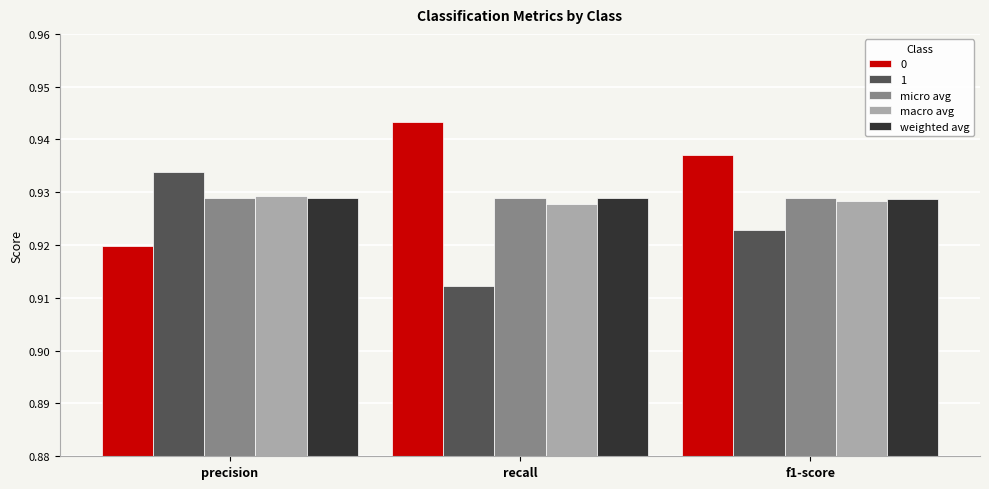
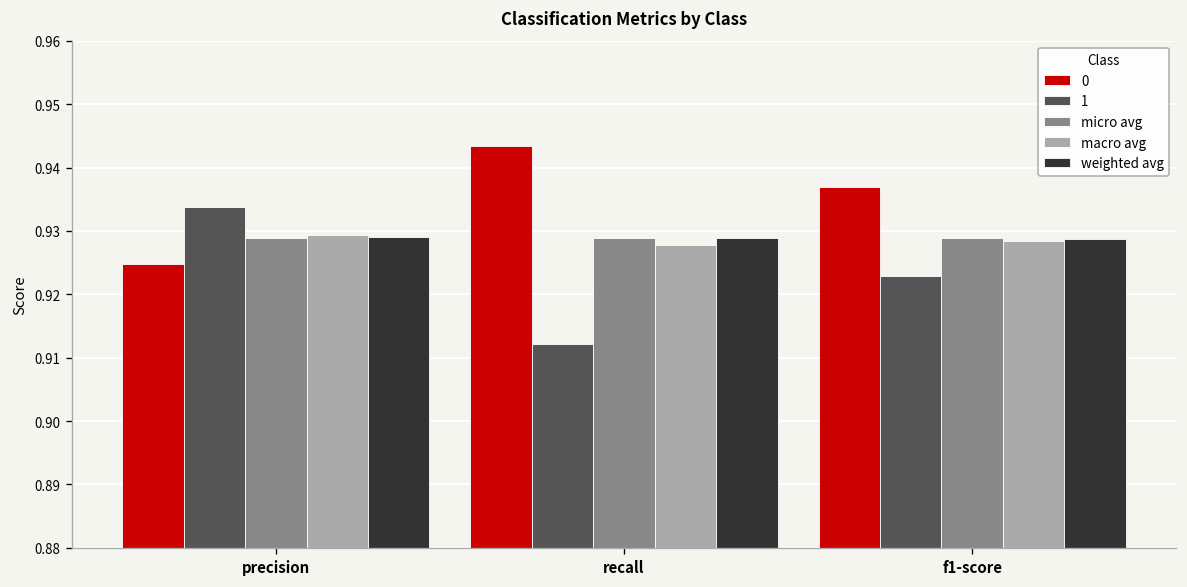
0, precision: 0.920 -> 0.925
